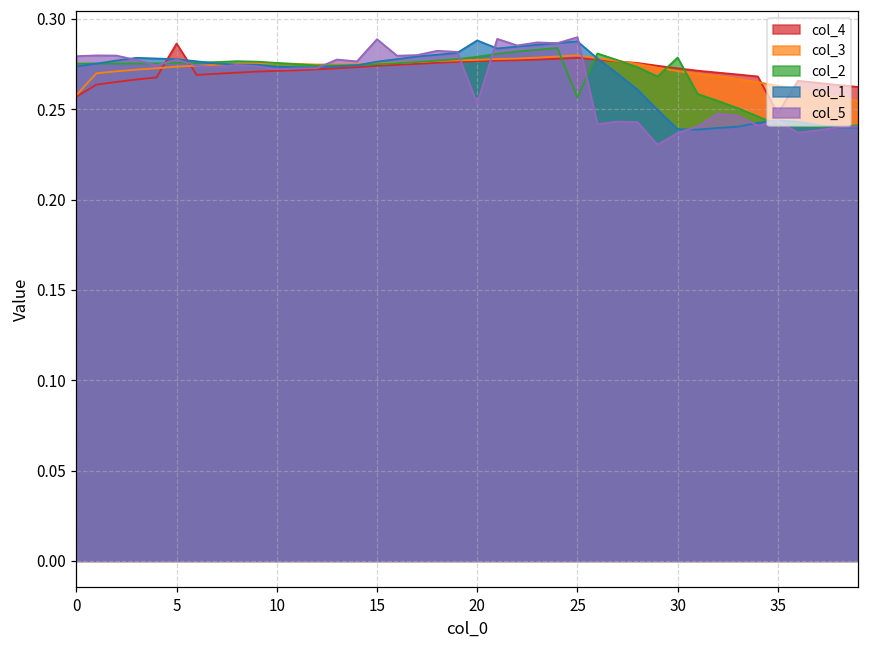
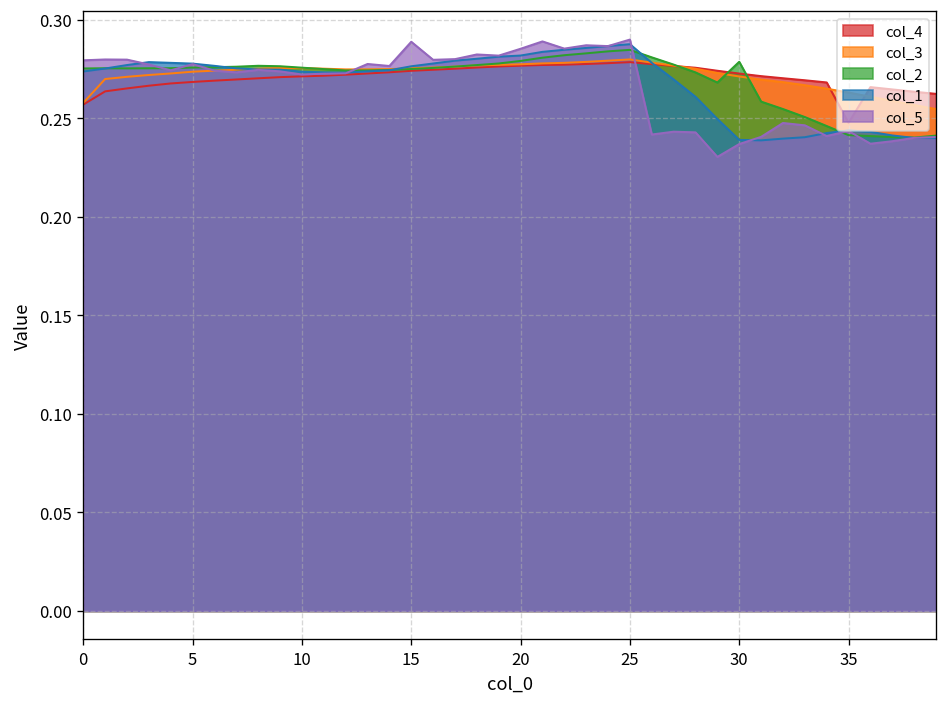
col_4, 5: 0.286 -> 0.268
col_1, 20: 0.288 -> 0.282
col_5, 20: 0.253 -> 0.285
col_2, 25: 0.257 -> 0.285
